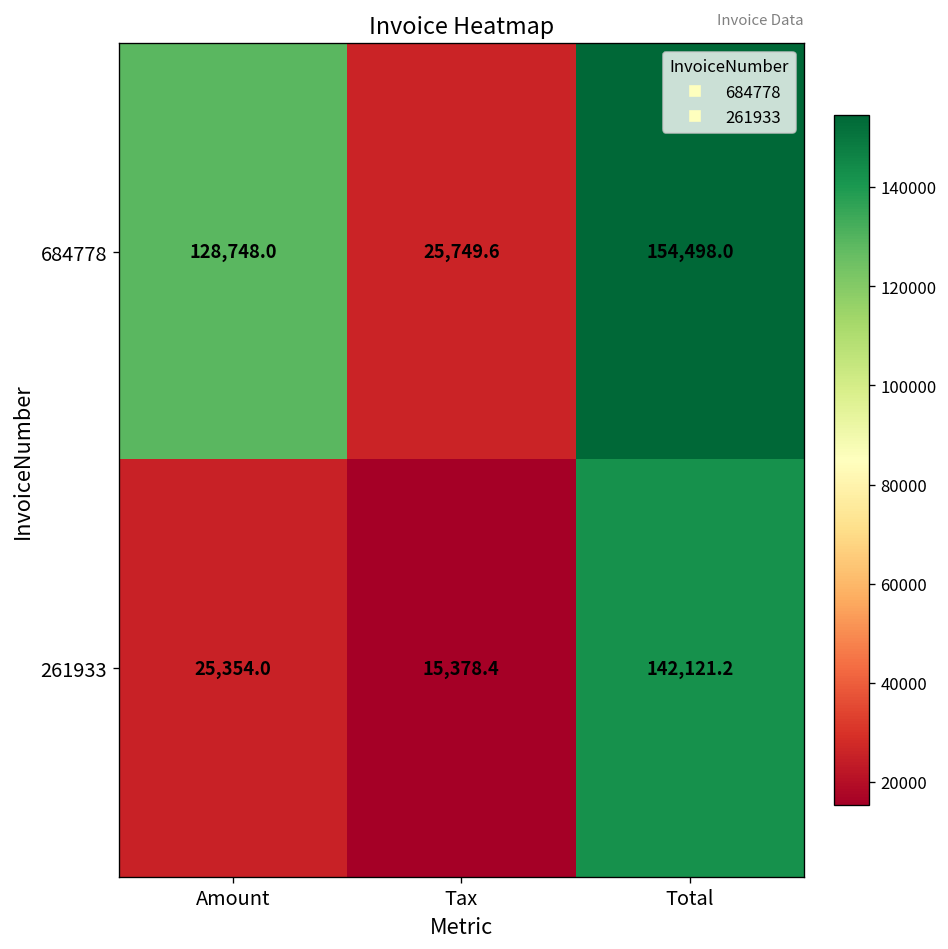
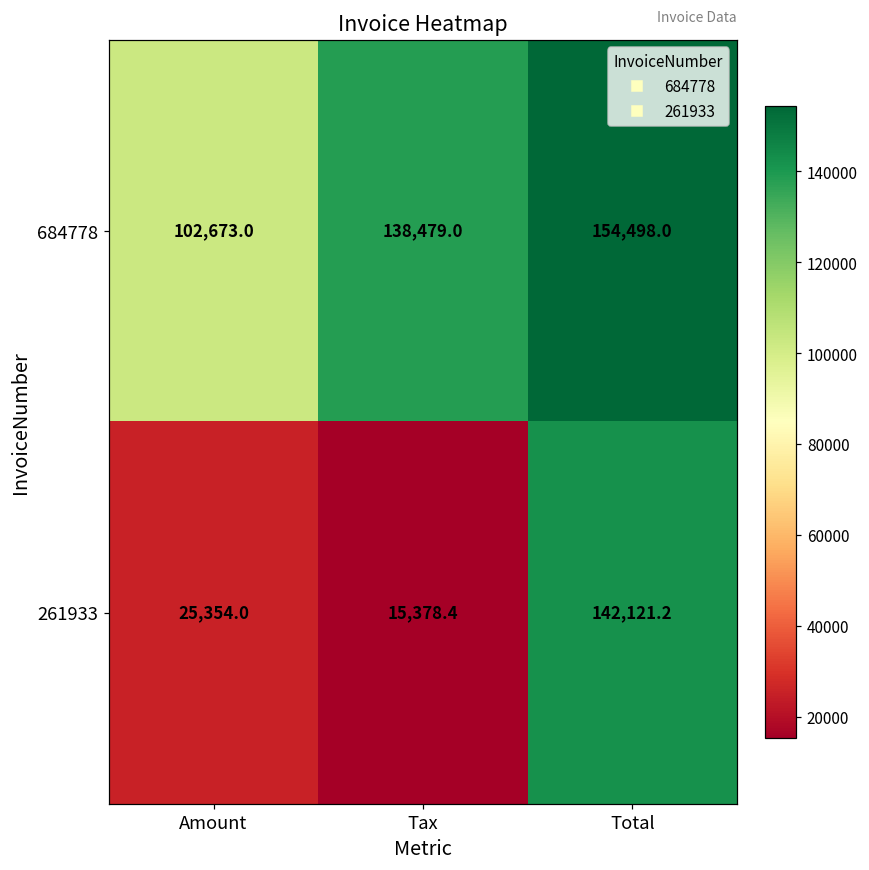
684778, Amount: 128,748.0 -> 102,673.0
684778, Tax: 25,749.6 -> 138,479.0
